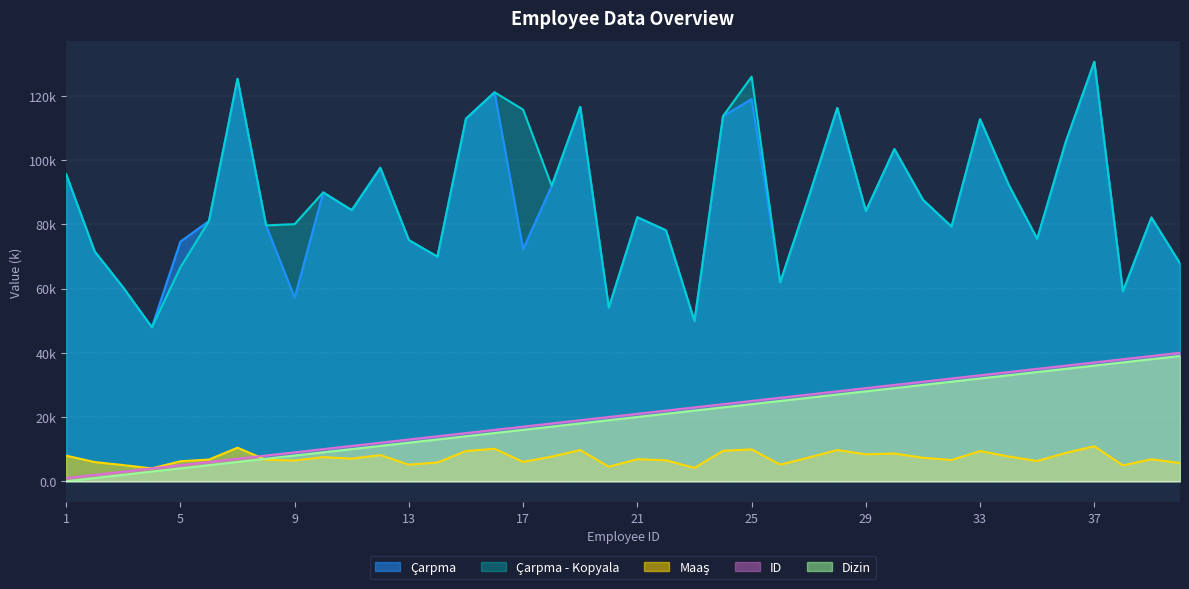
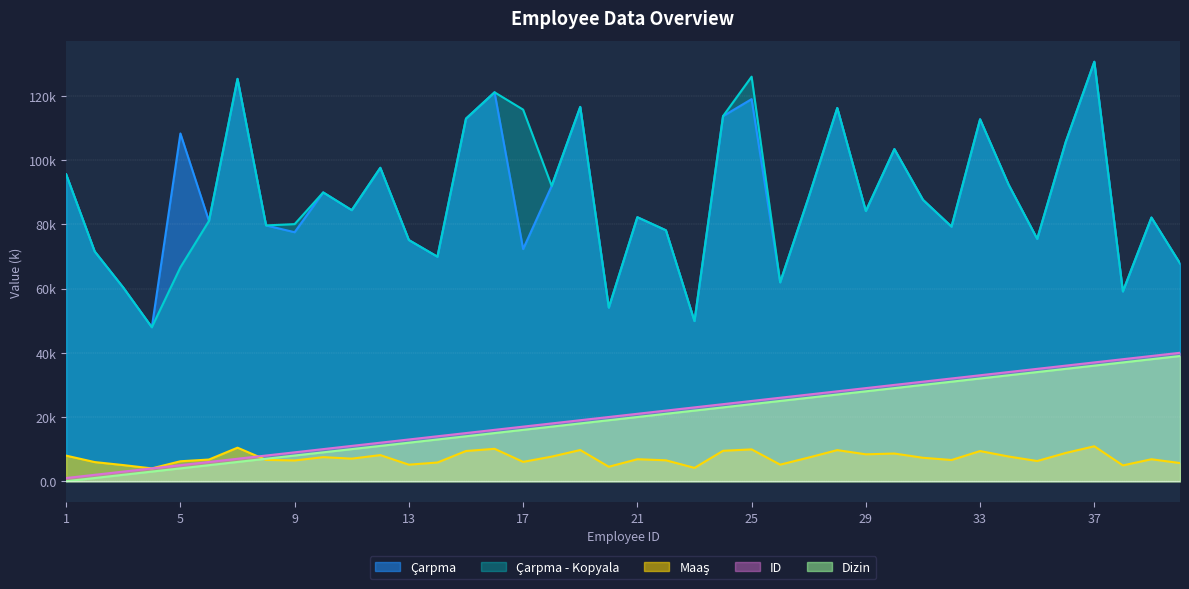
Çarpma, 5: 75000 -> 108000
Çarpma, 9: 57000 -> 78000
